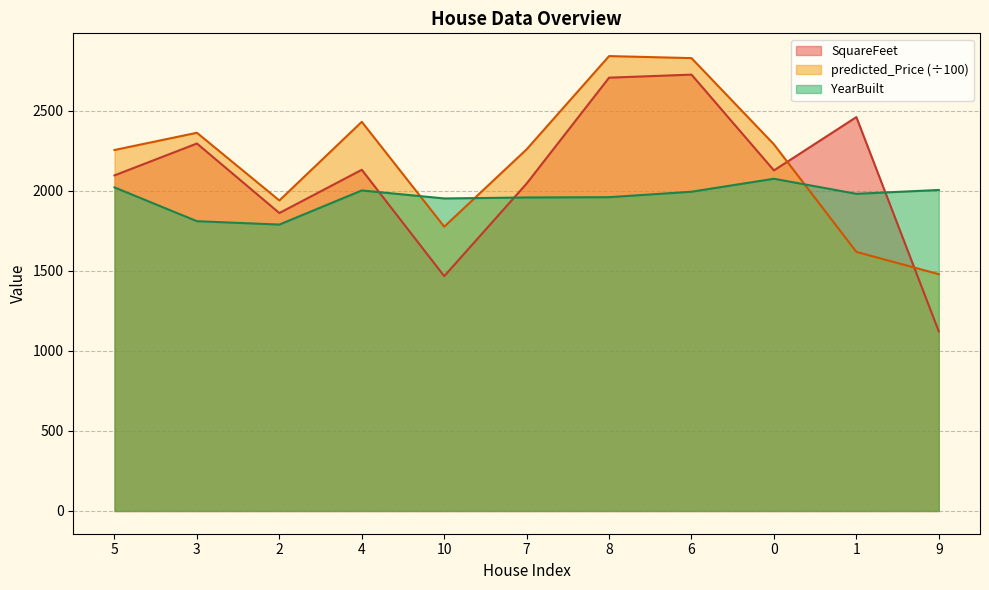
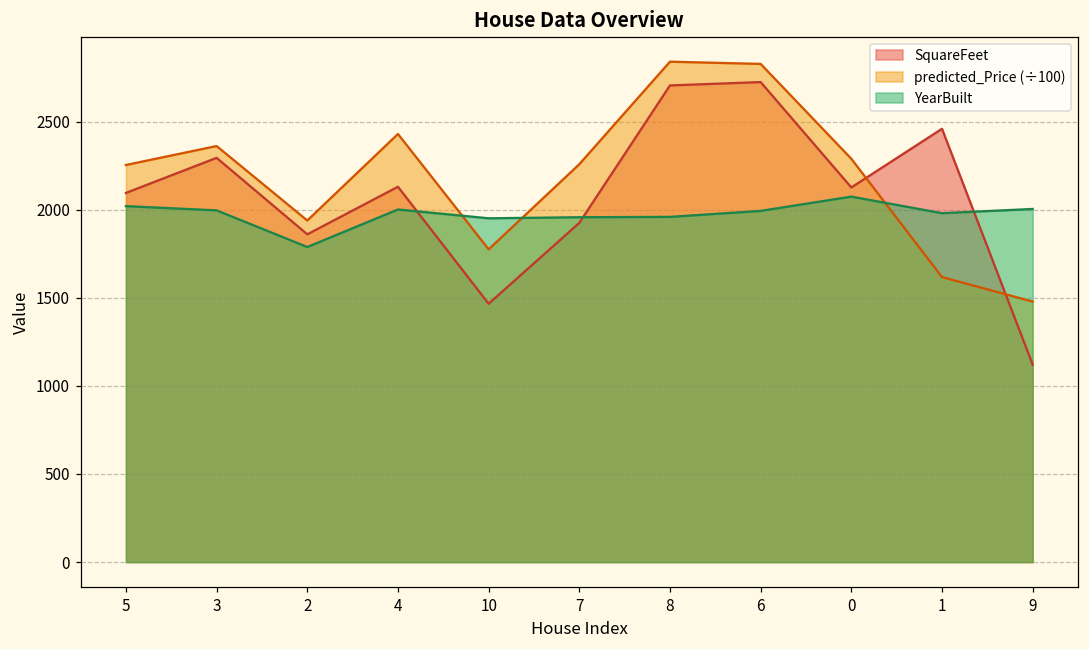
YearBuilt, 3: 1810 -> 2000
SquareFeet, 7: 2040 -> 1930
